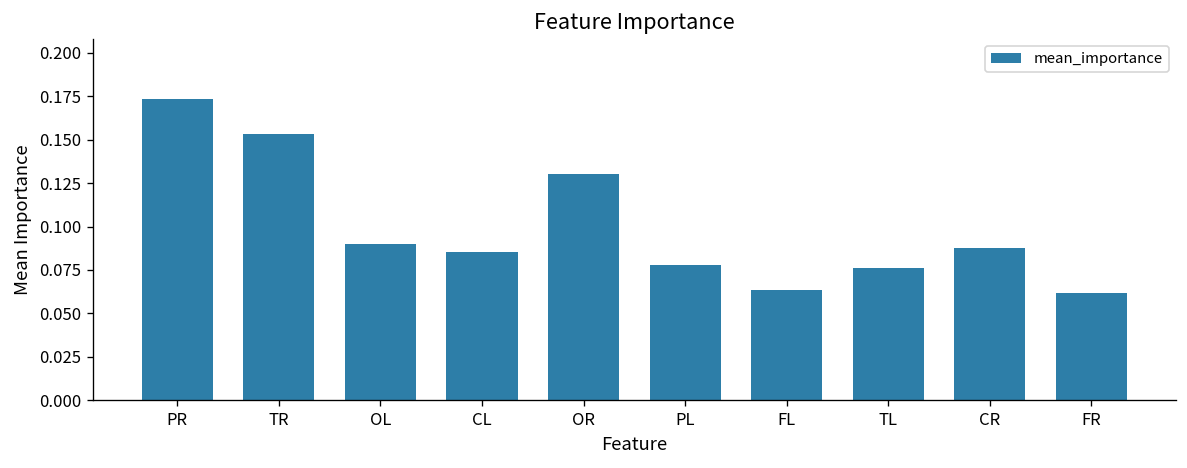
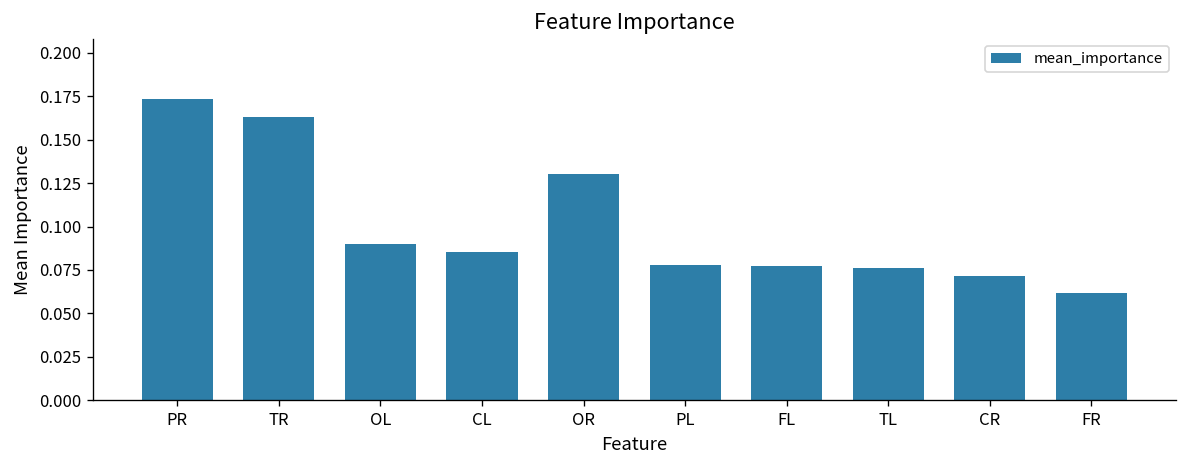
TR: 0.153 -> 0.163
FL: 0.064 -> 0.077
CR: 0.088 -> 0.072
